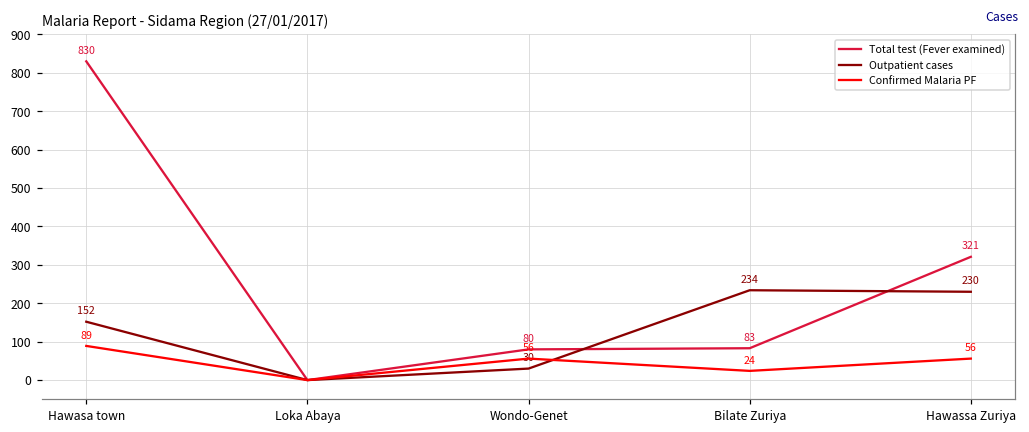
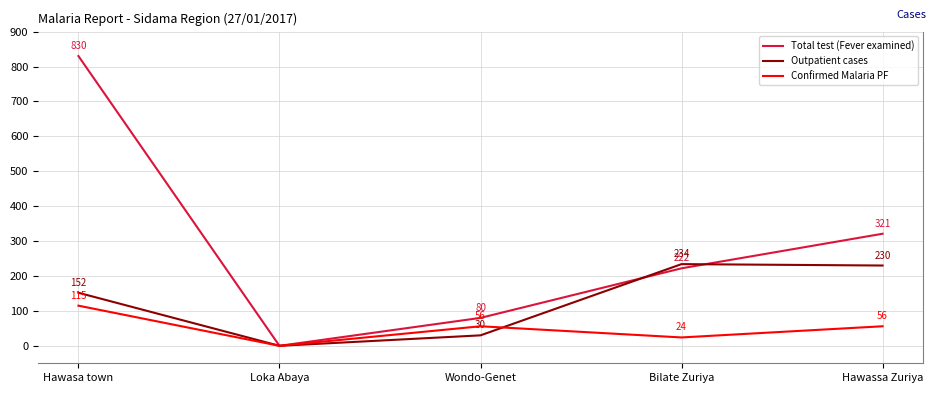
Confirmed Malaria PF, Hawasa town: 89 -> 115
Total test (Fever examined), Bilate Zuriya: 83 -> 222
